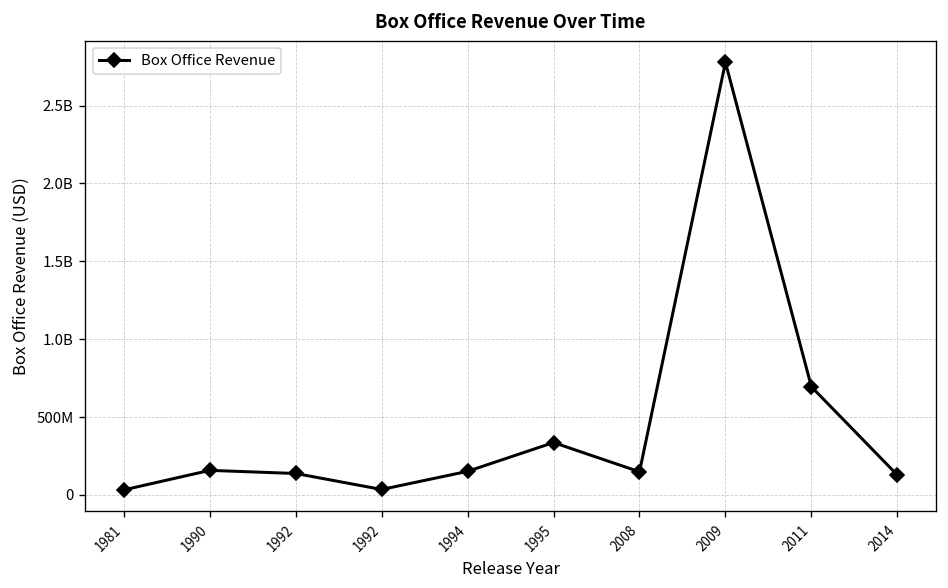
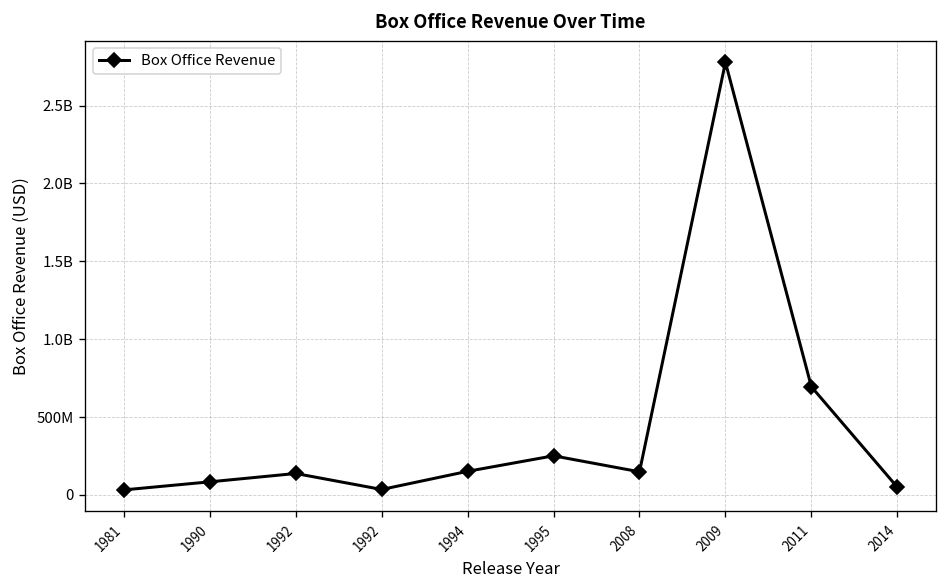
1990: 160000000 -> 80000000
1995: 340000000 -> 250000000
2014: 130000000 -> 50000000
